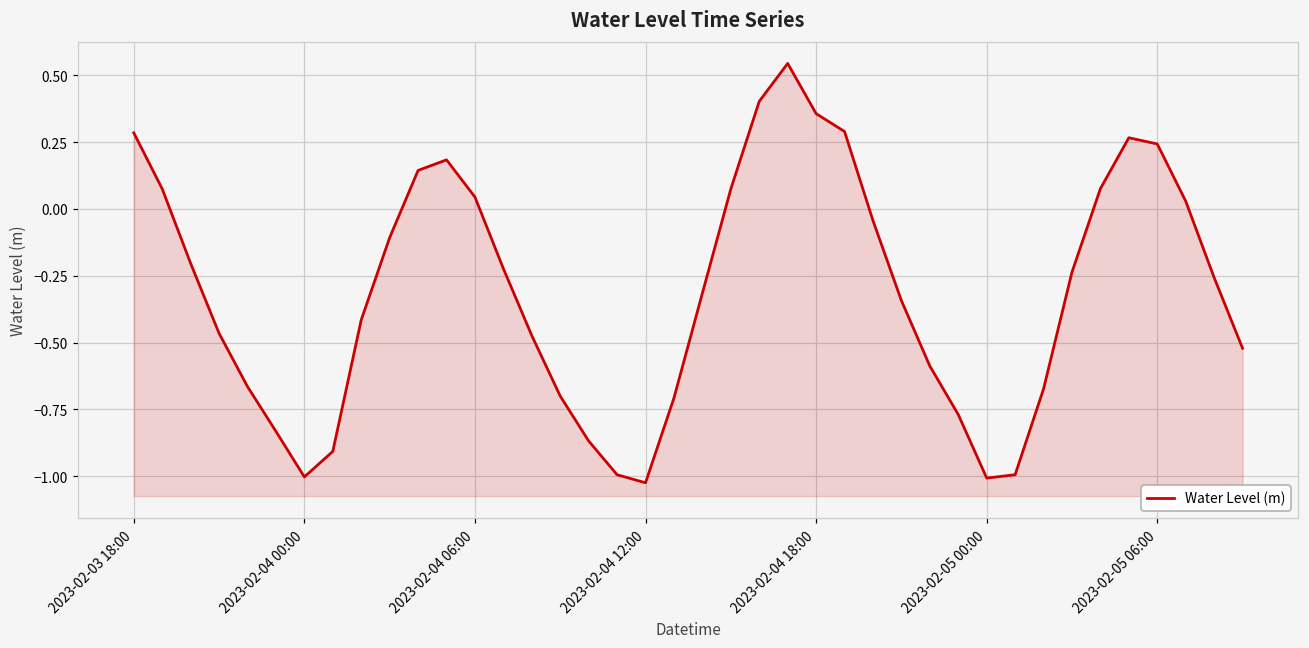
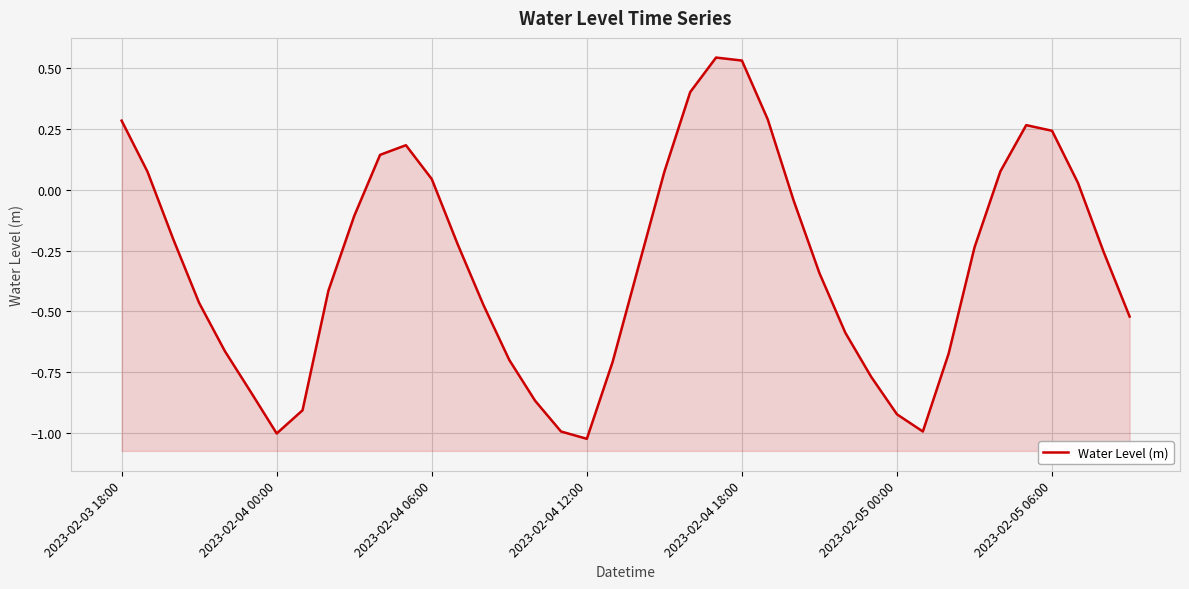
2023-02-04 18:00: 0.36 -> 0.53
2023-02-05 00:00: -1.01 -> -0.92
